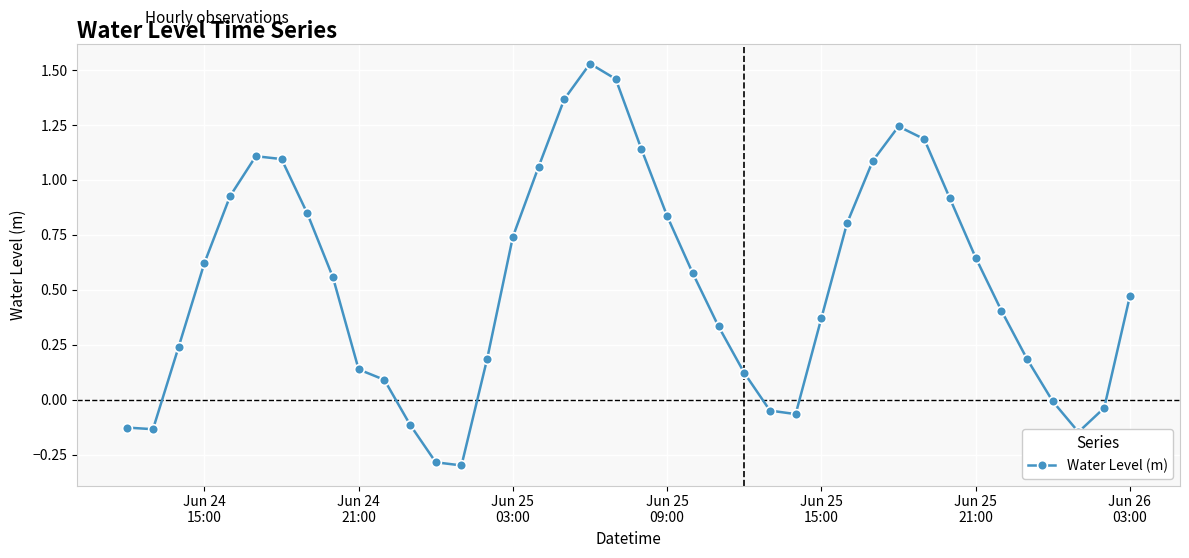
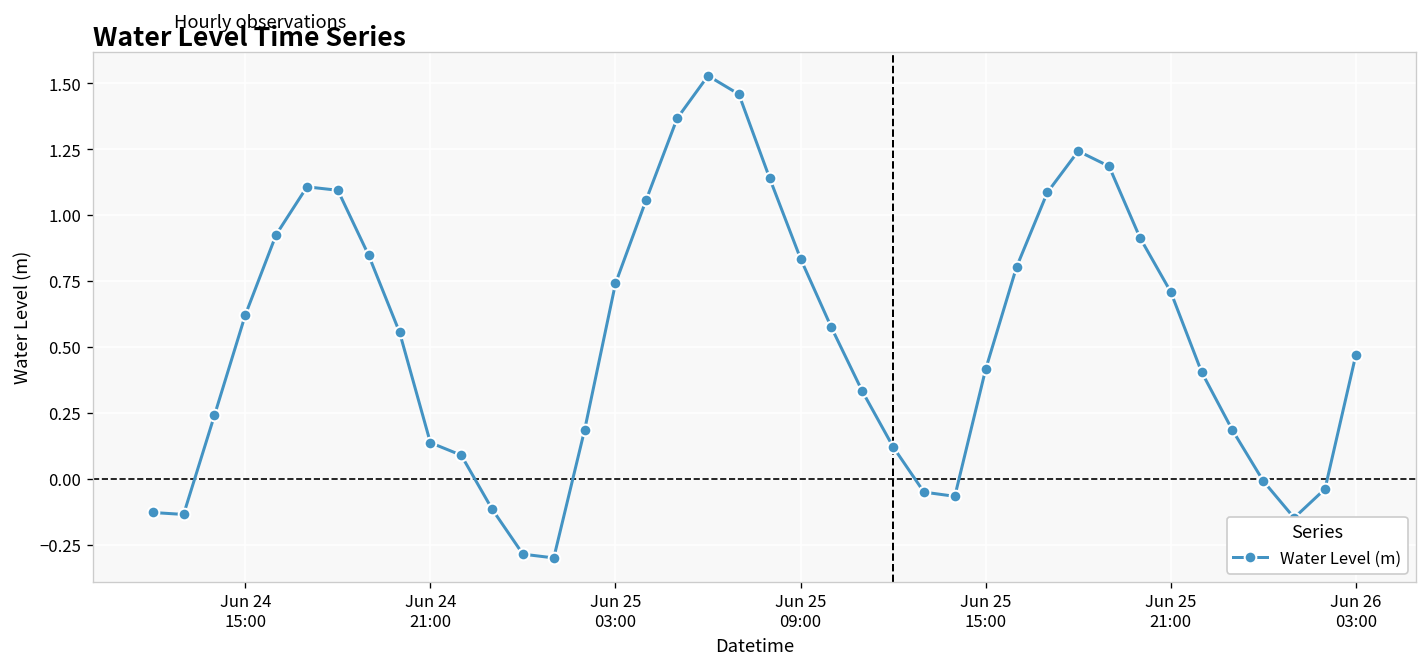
Jun 25 15:00: 0.37 -> 0.42
Jun 25 21:00: 0.65 -> 0.71
